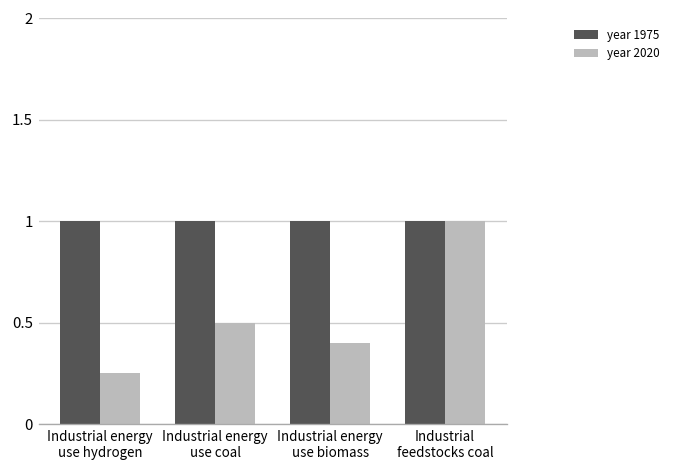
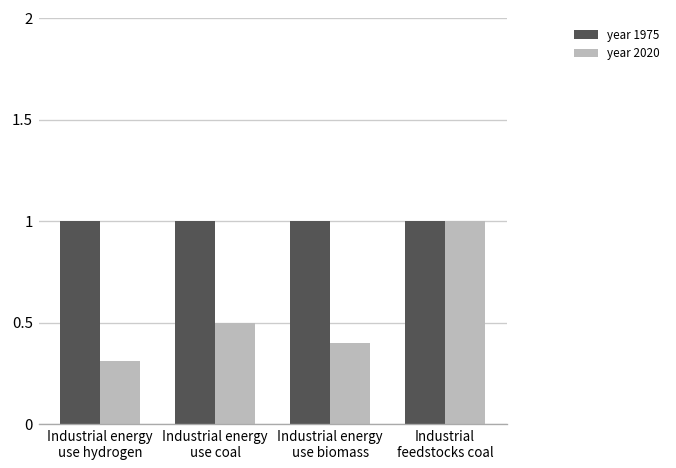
year 2020, Industrial energy use hydrogen: 0.25 -> 0.31
